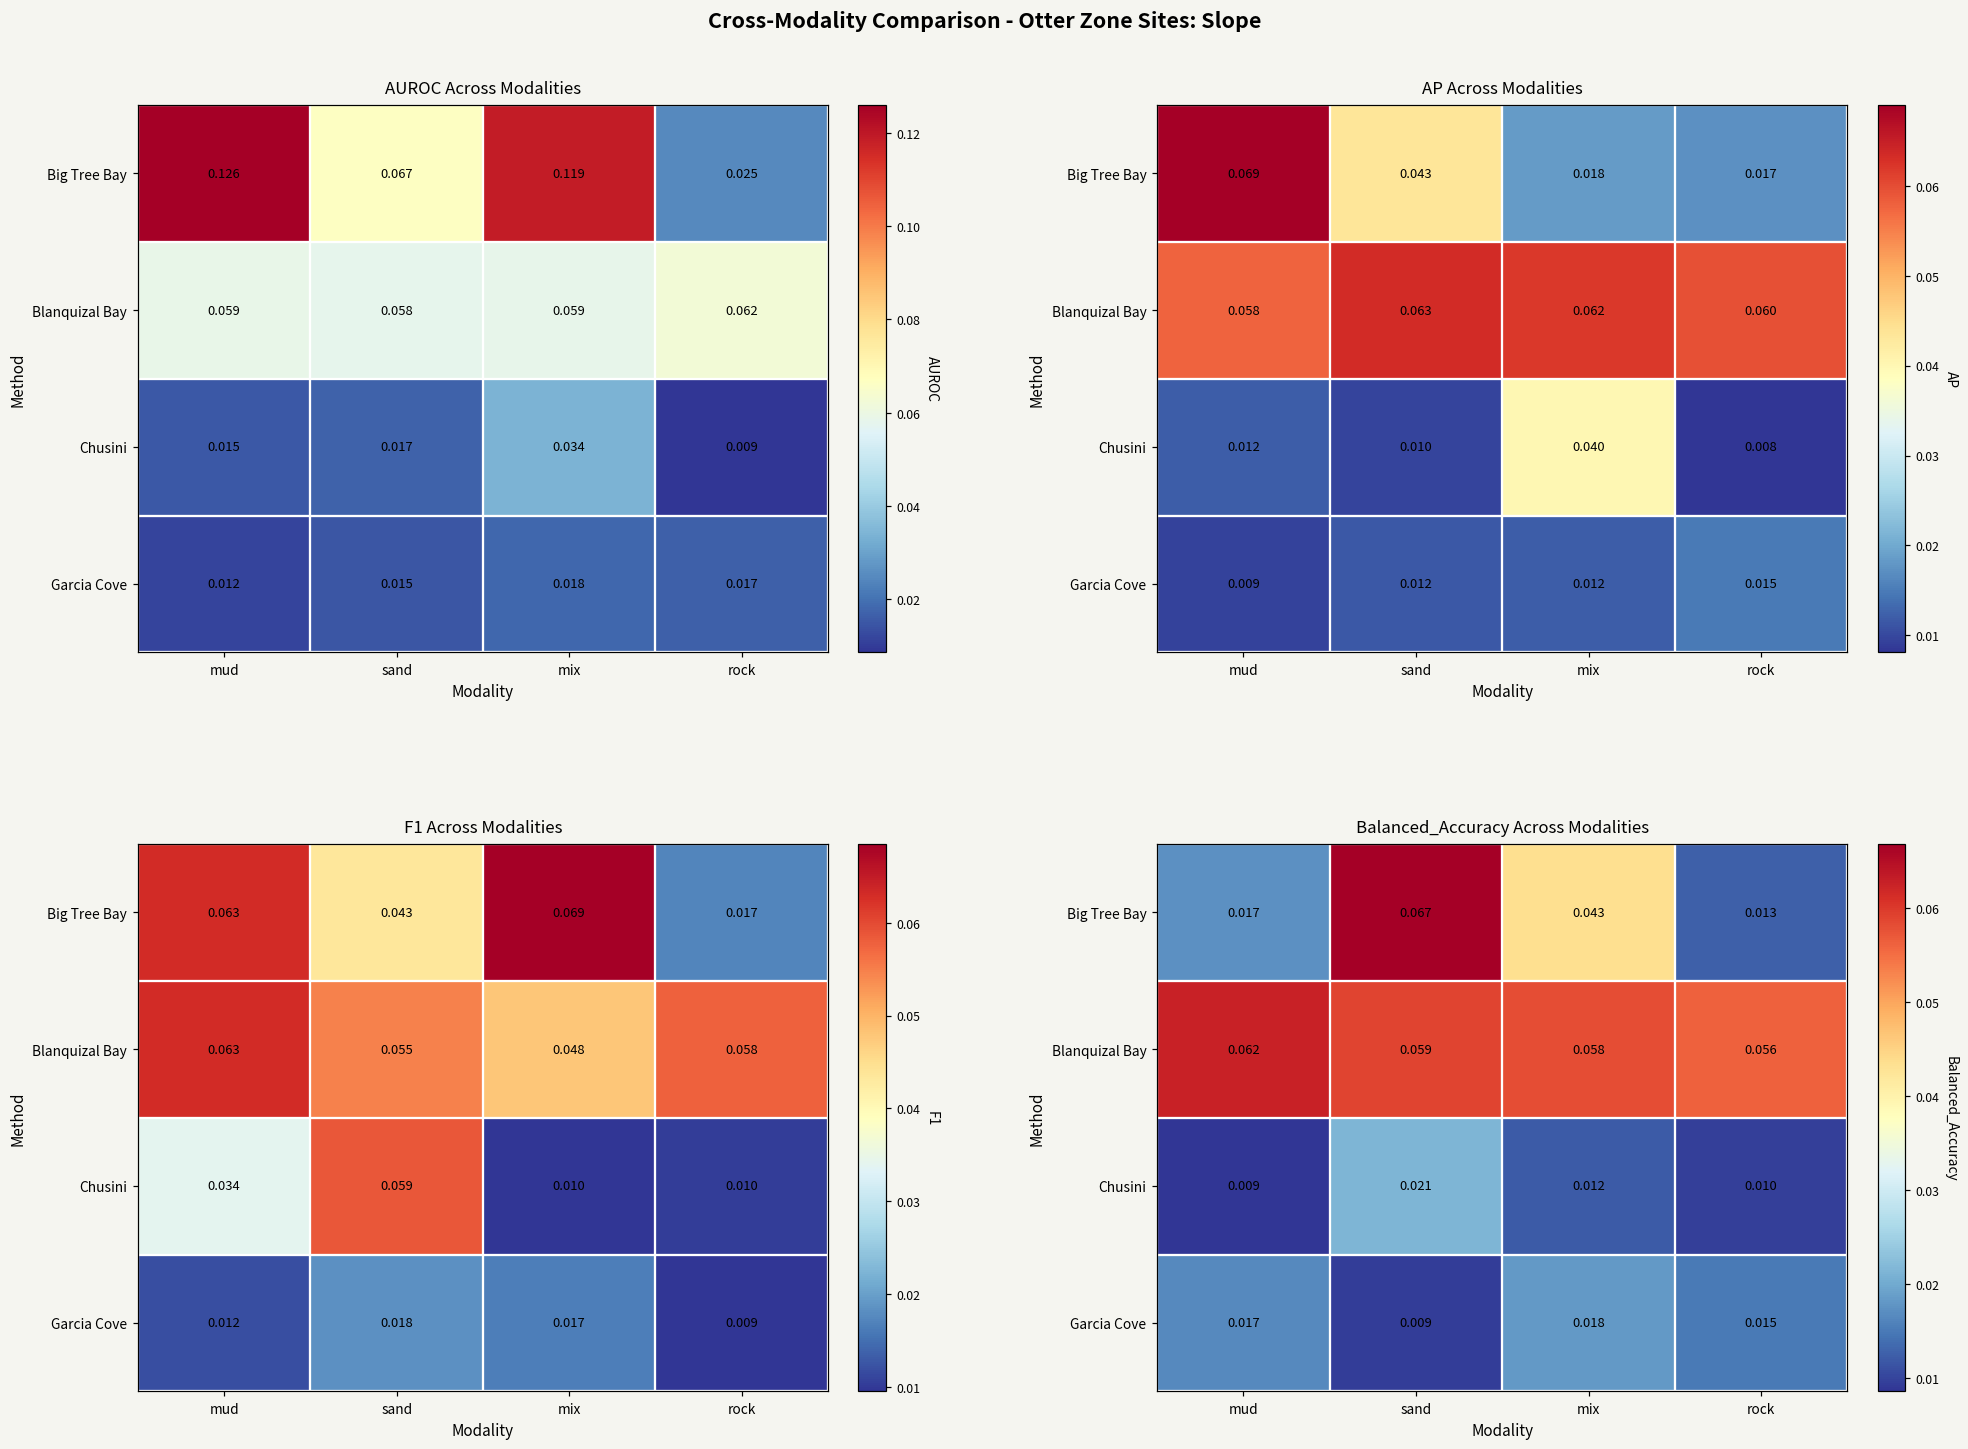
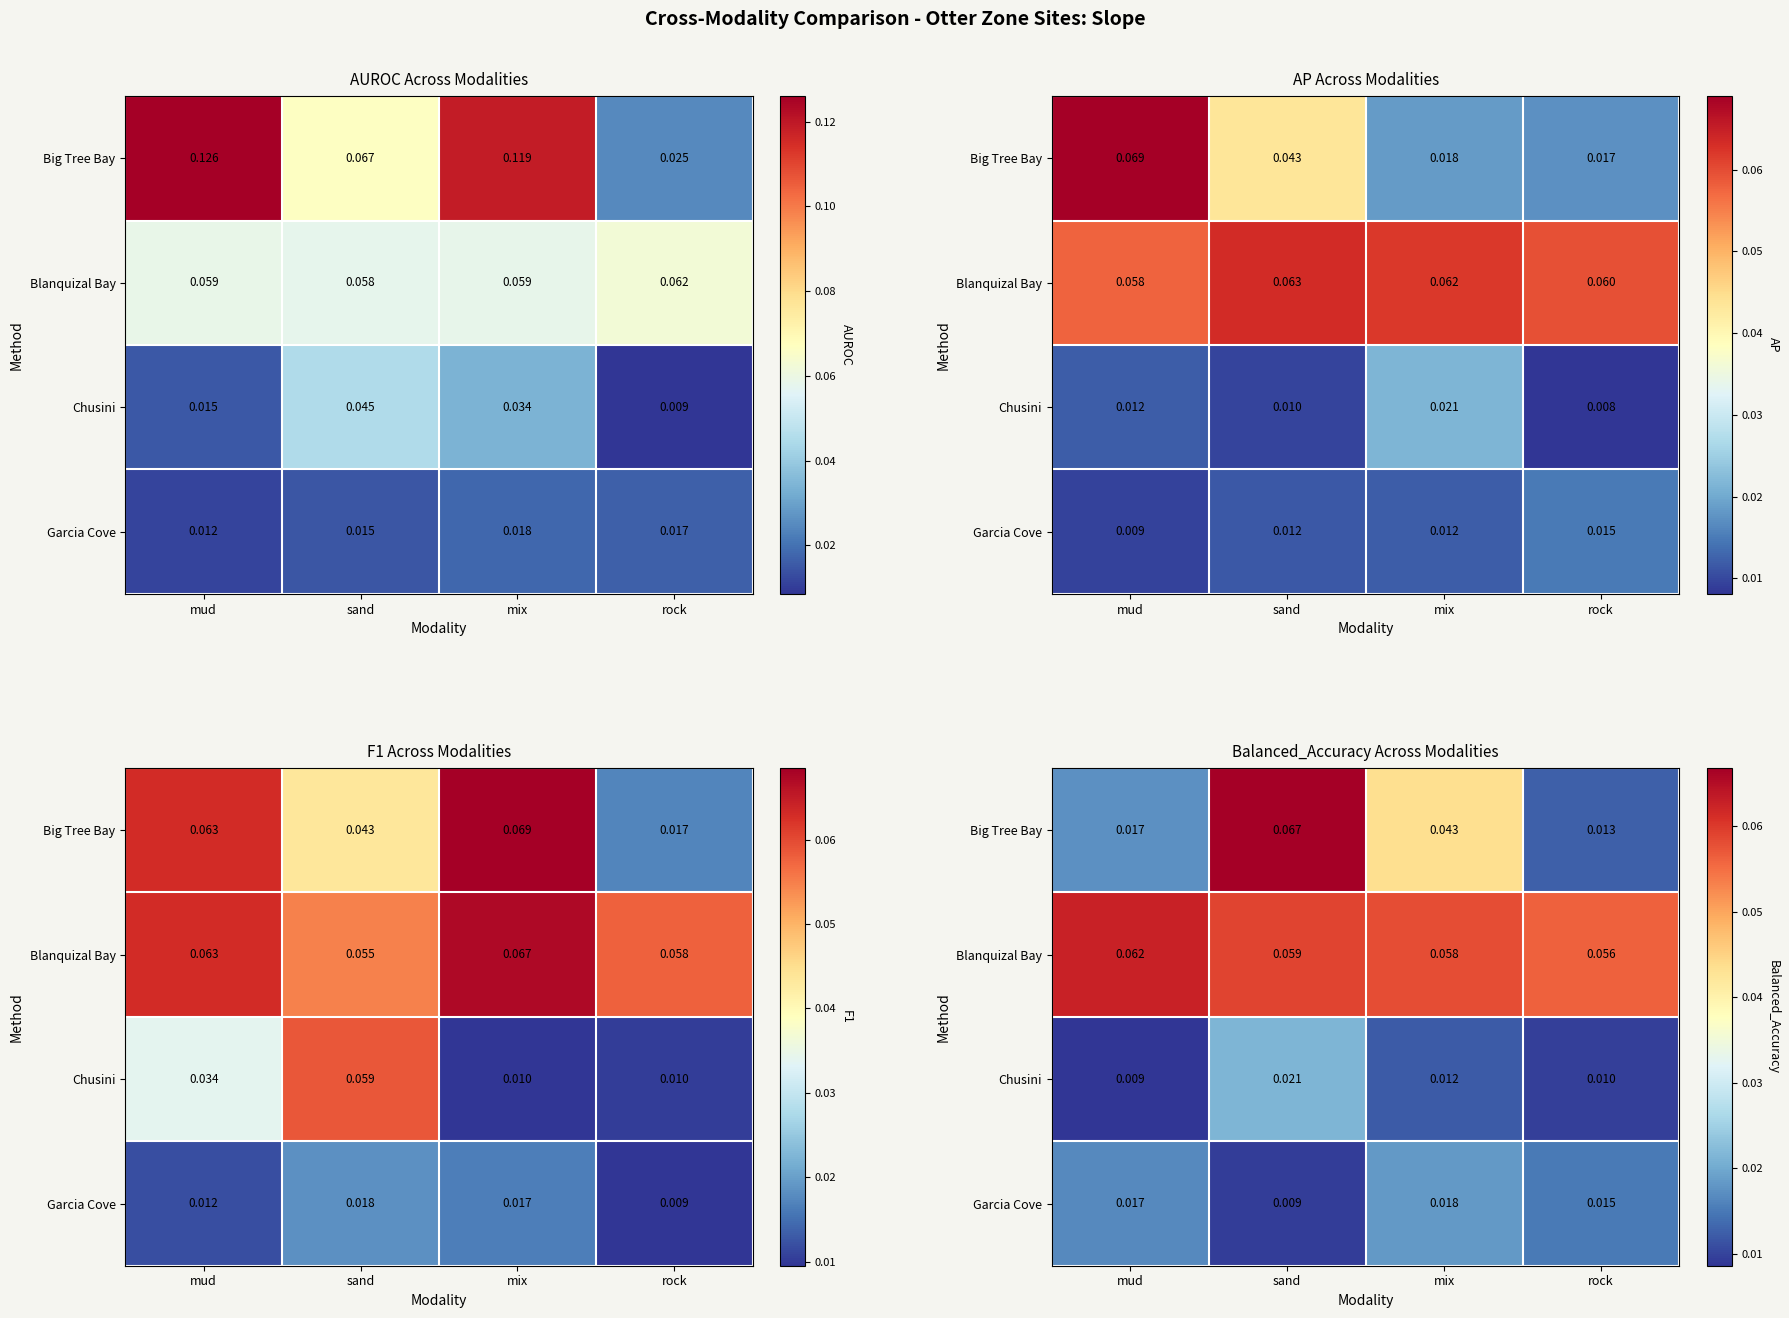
AUROC Across Modalities, Chusini, sand: 0.017 -> 0.045
AP Across Modalities, Chusini, mix: 0.040 -> 0.021
F1 Across Modalities, Blanquizal Bay, mix: 0.048 -> 0.067
